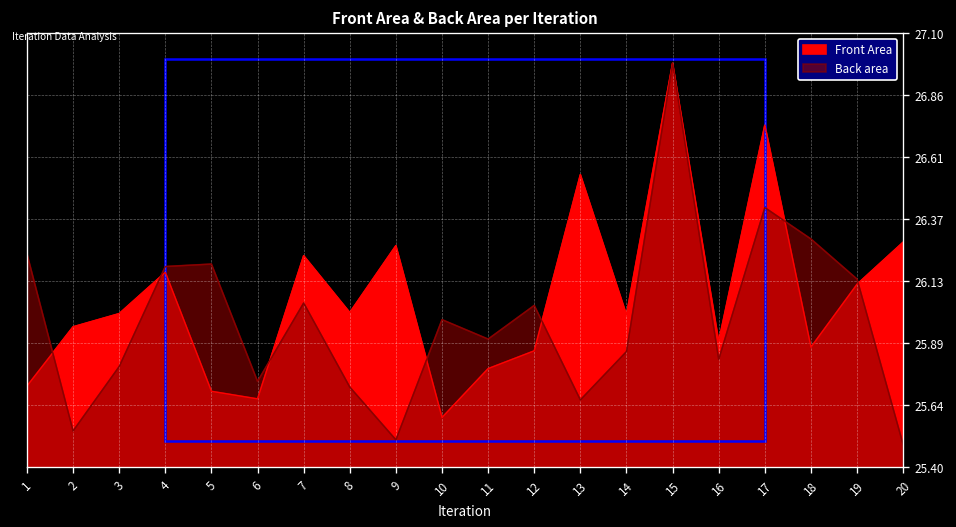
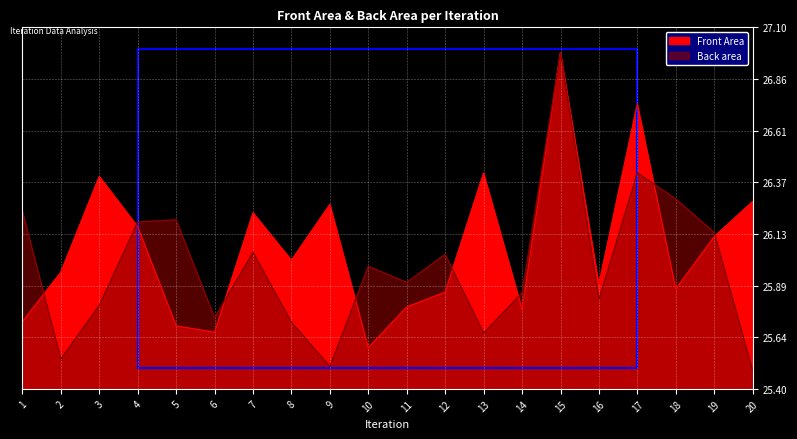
Front Area, 3: 26.00 -> 26.40
Front Area, 13: 26.54 -> 26.41
Front Area, 14: 26.00 -> 25.77
